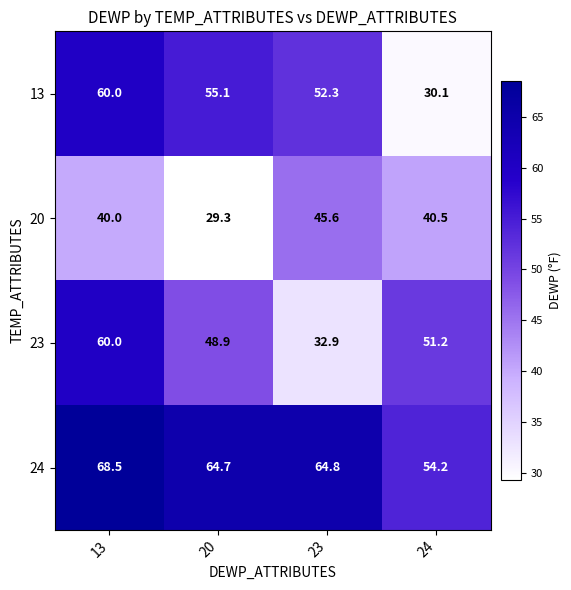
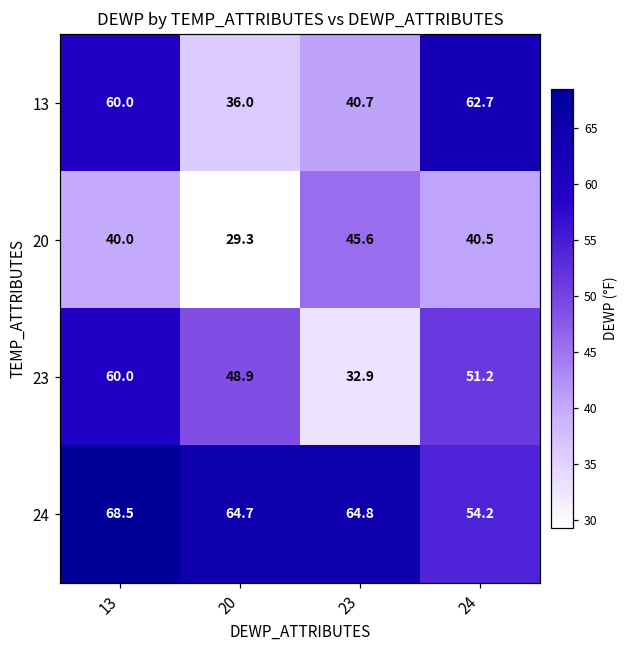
13, 20: 55.1 -> 36.0
13, 23: 52.3 -> 40.7
13, 24: 30.1 -> 62.7
